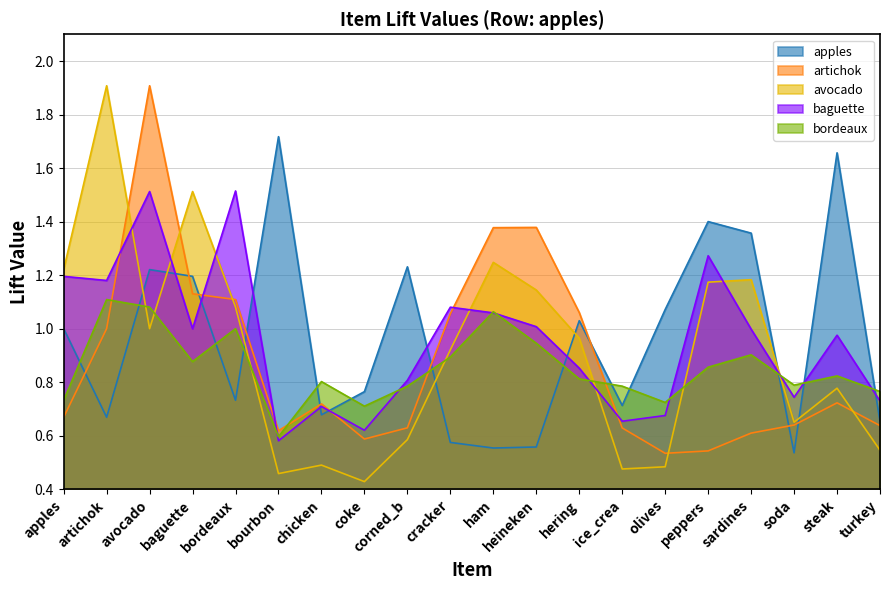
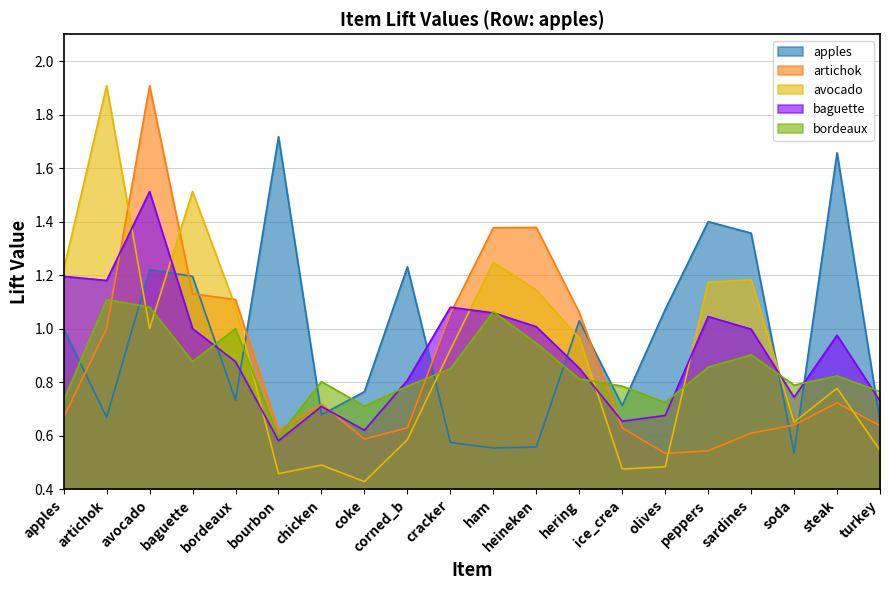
baguette, bordeaux: 1.51 -> 0.88
bordeaux, cracker: 0.89 -> 0.85
baguette, peppers: 1.27 -> 1.05
